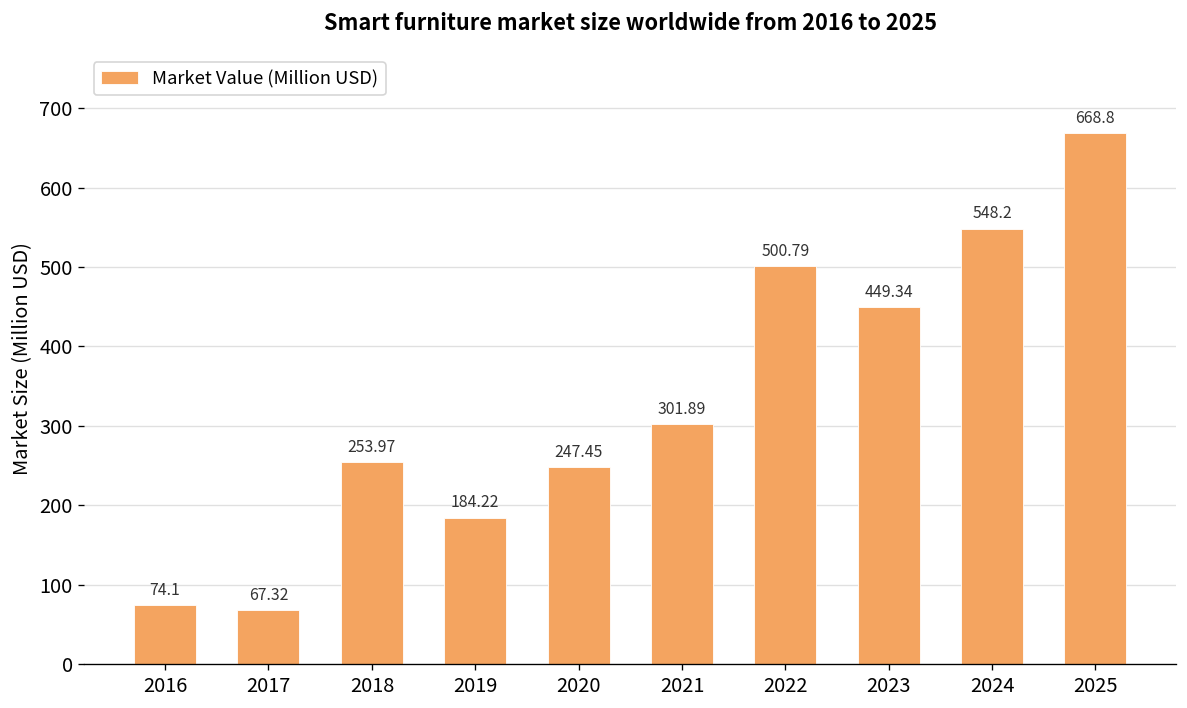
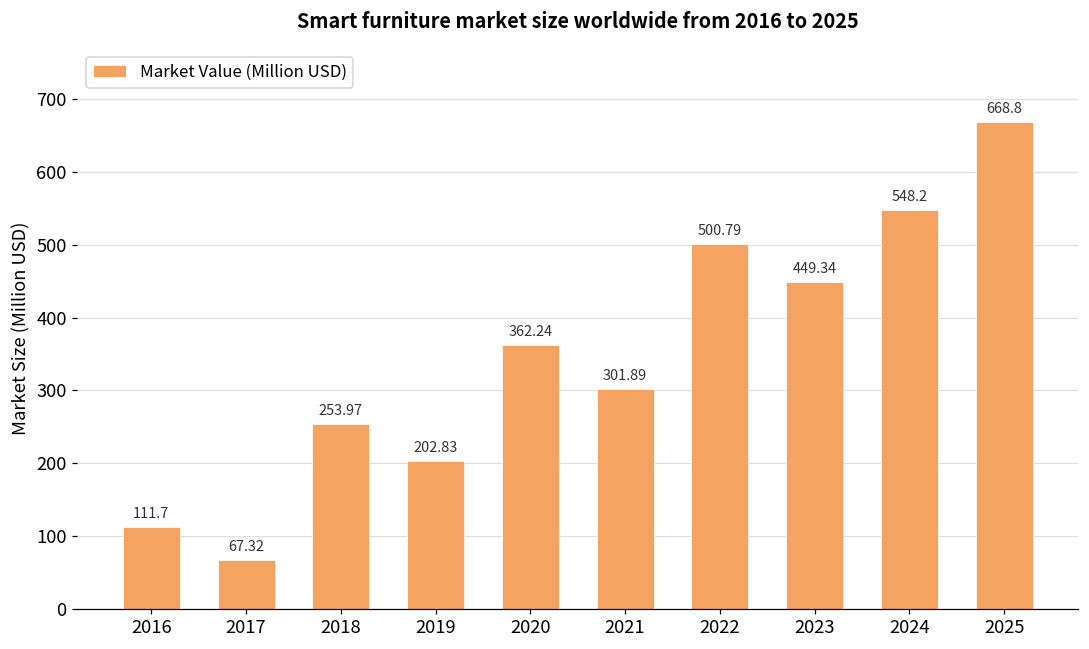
2016: 74.1 -> 111.7
2019: 184.22 -> 202.83
2020: 247.45 -> 362.24
